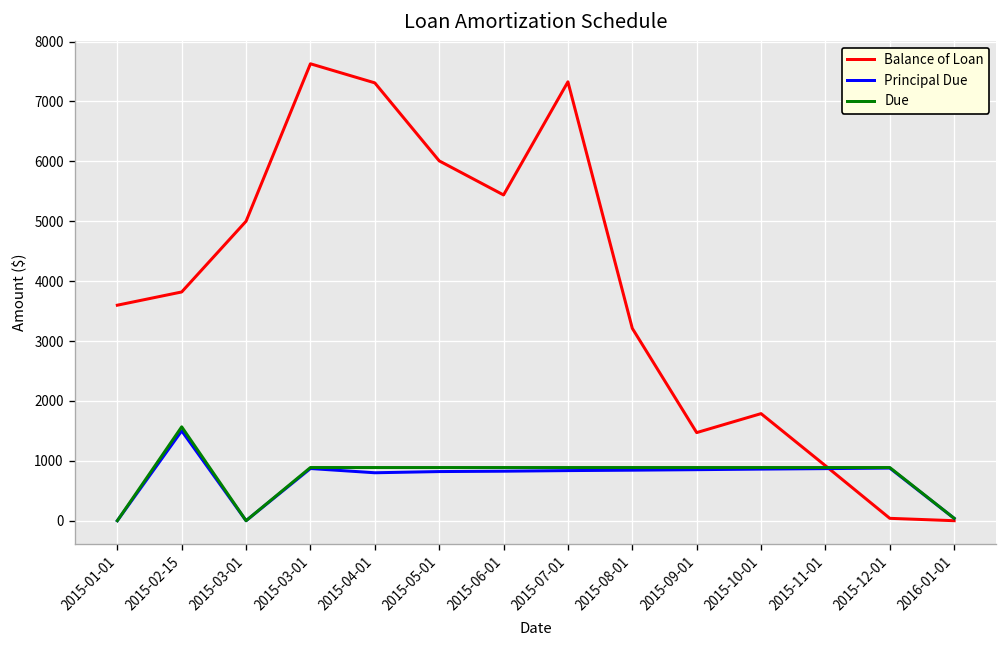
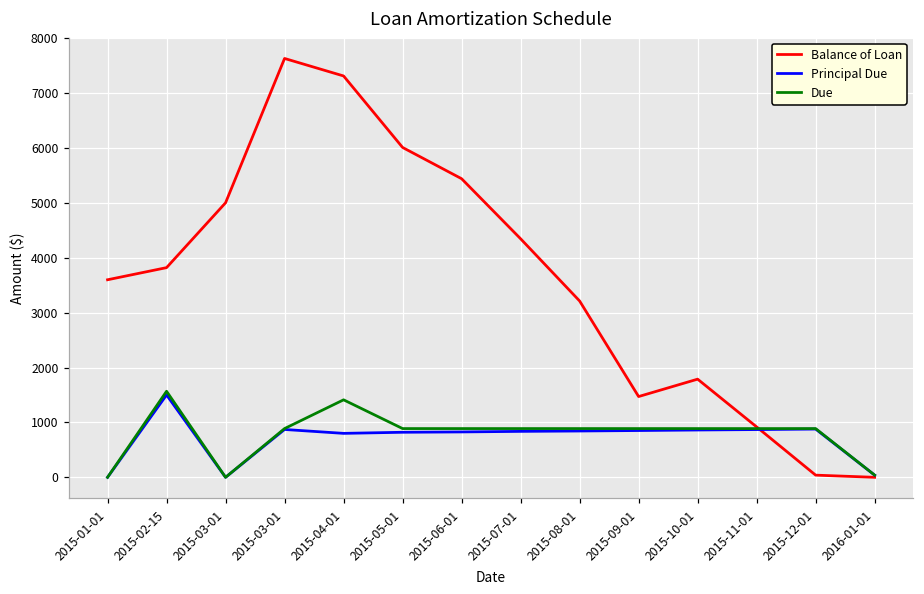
Due, 2015-04-01: 900 -> 1400
Balance of Loan, 2015-07-01: 7300 -> 4300
